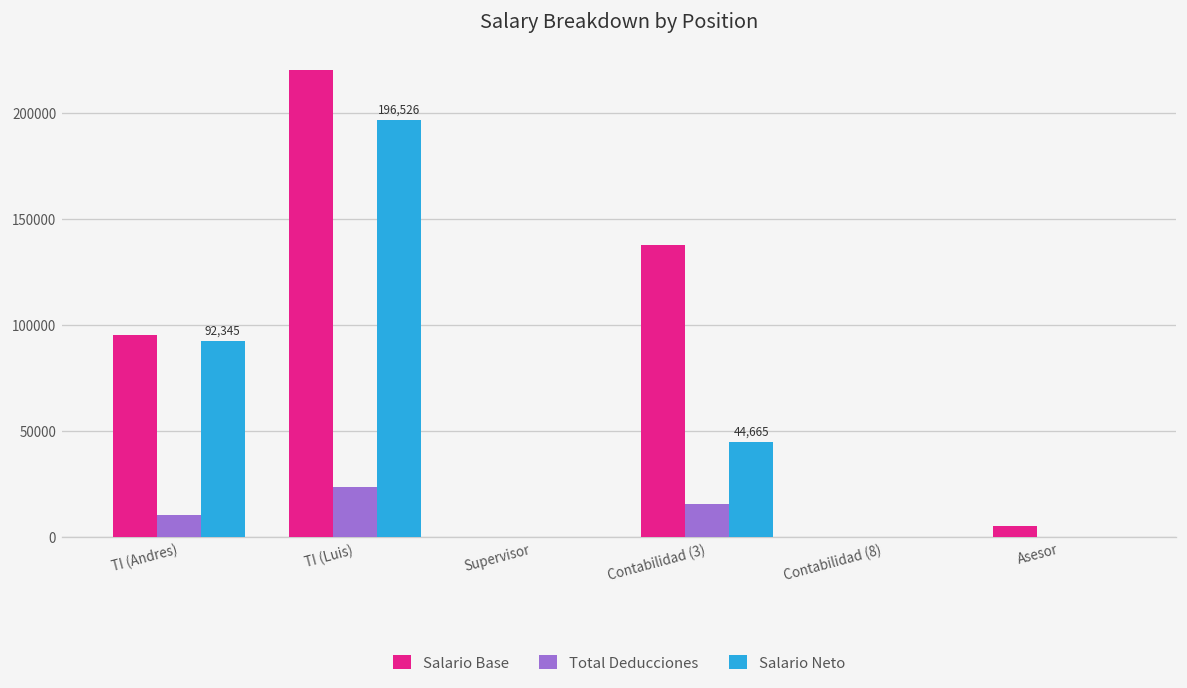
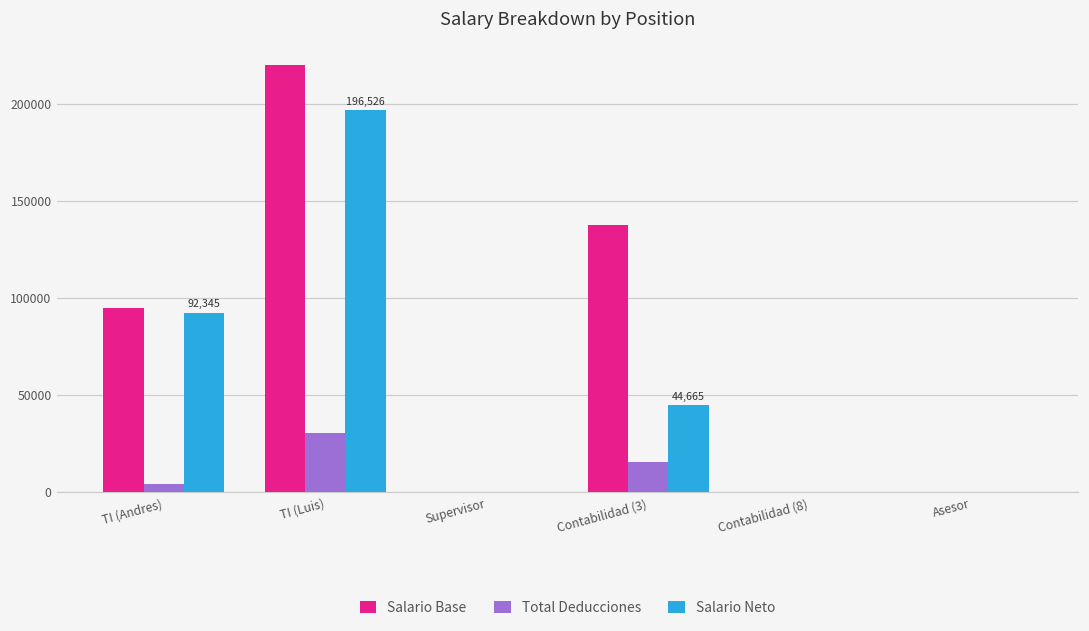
Total Deducciones, TI (Andres): 10000 -> 4000
Total Deducciones, TI (Luis): 23000 -> 30000
Salario Base, Asesor: 5000 -> 0
